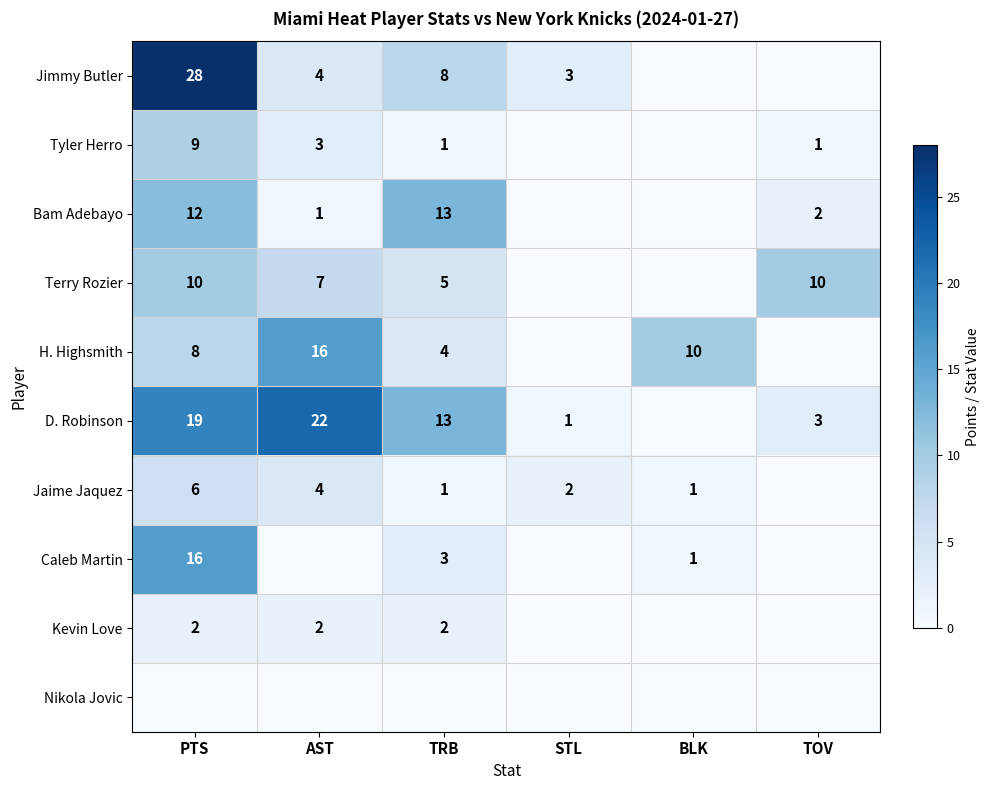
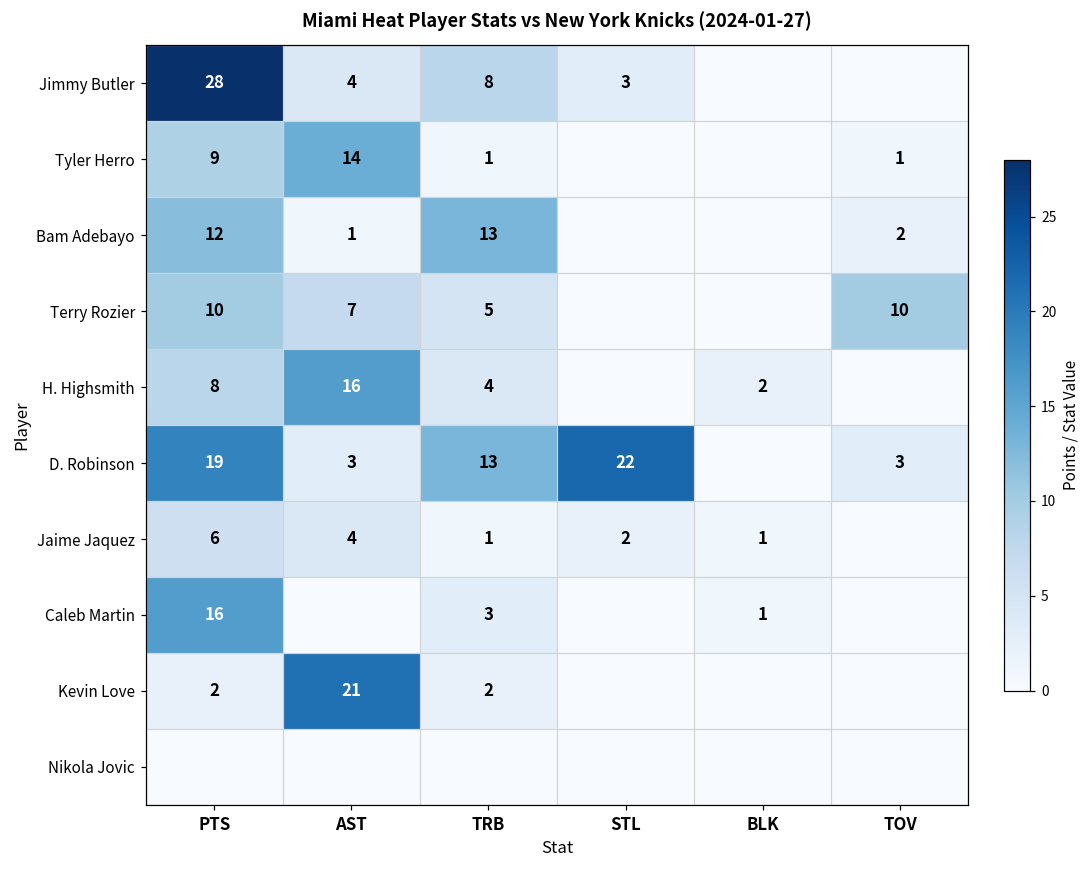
Tyler Herro, AST: 3 -> 14
H. Highsmith, BLK: 10 -> 2
D. Robinson, AST: 22 -> 3
D. Robinson, STL: 1 -> 22
Kevin Love, AST: 2 -> 21
